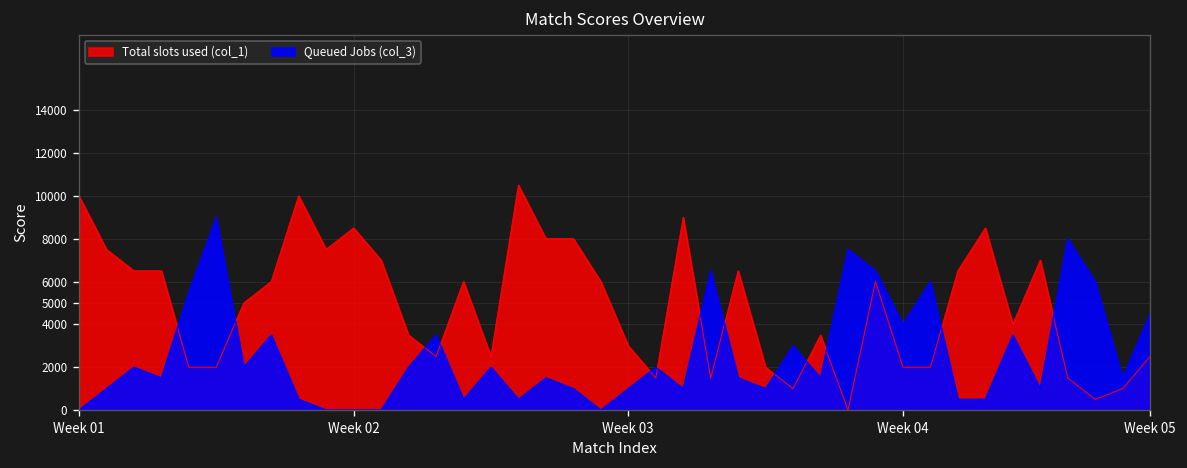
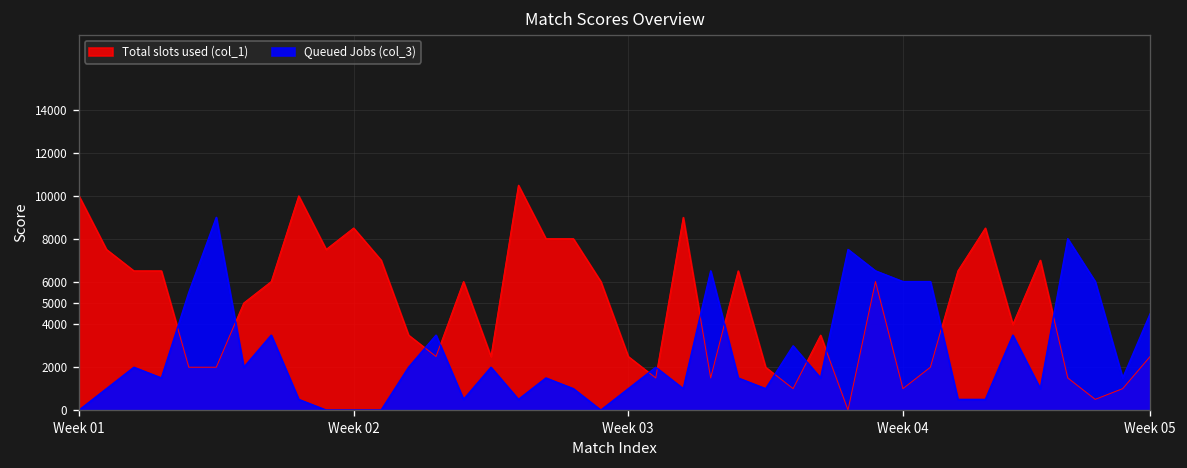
Total slots used (col_1), Week 03: 3000 -> 2500
Total slots used (col_1), Week 04: 2000 -> 1000
Queued Jobs (col_3), Week 04: 4000 -> 6000
